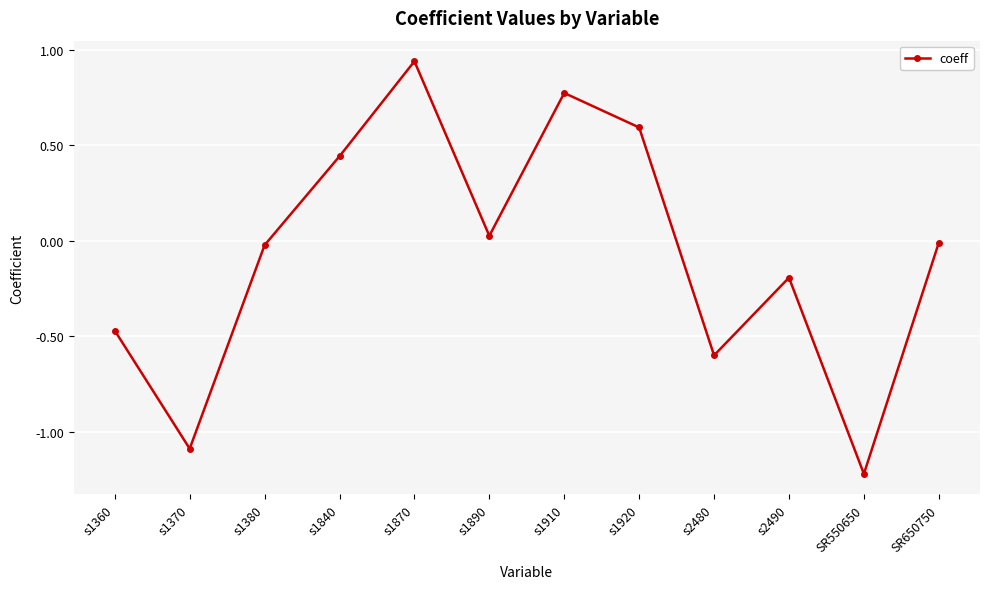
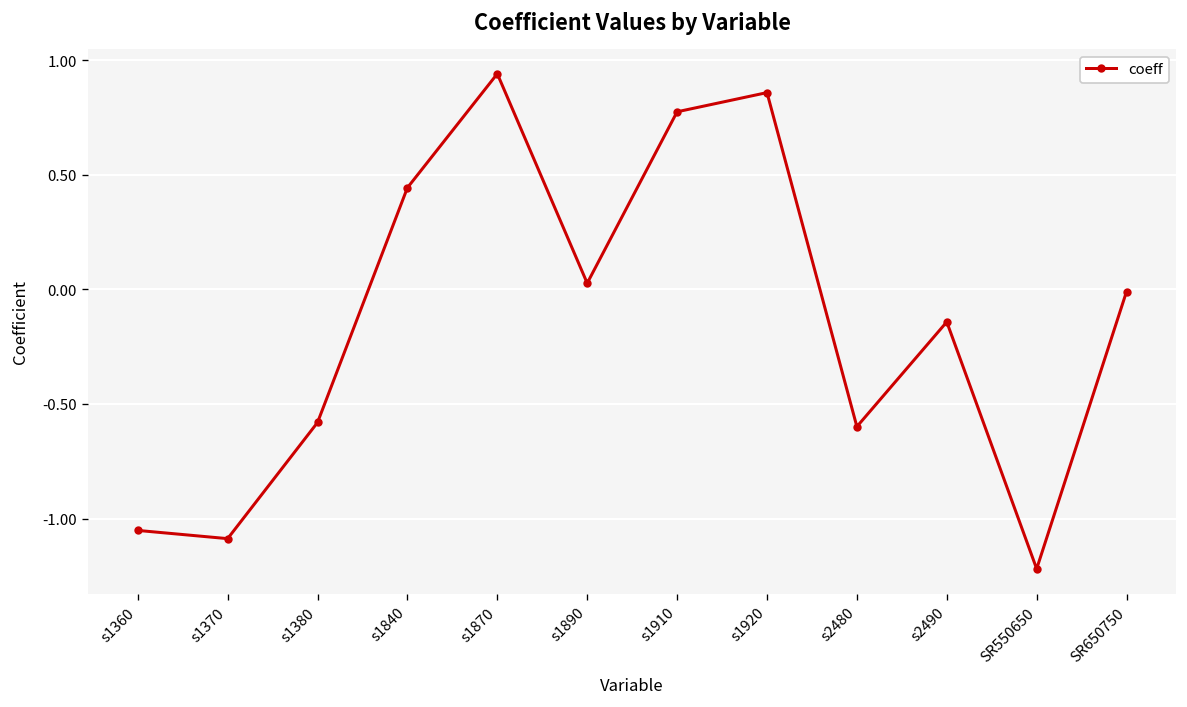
s1360: -0.47 -> -1.05
s1380: -0.02 -> -0.58
s1920: 0.59 -> 0.86
s2490: -0.19 -> -0.14
